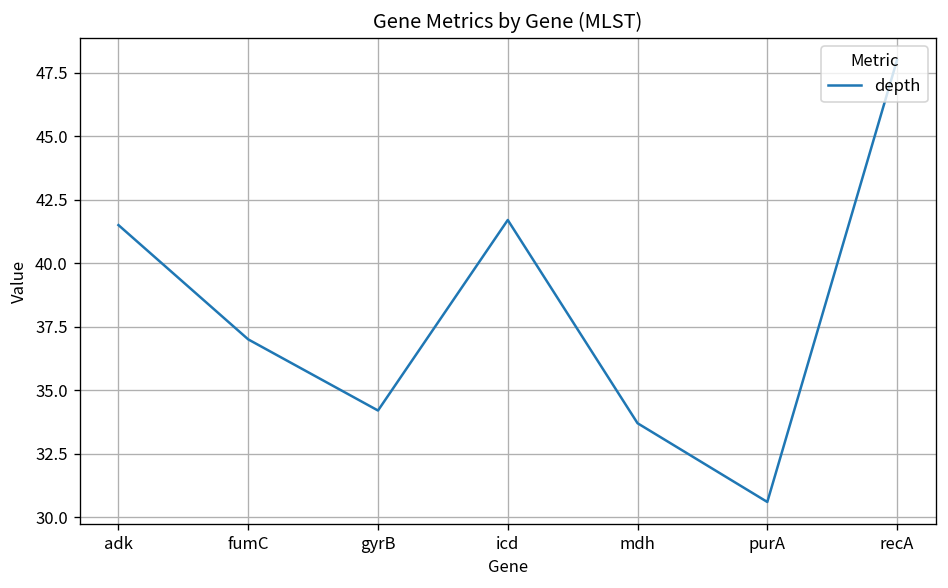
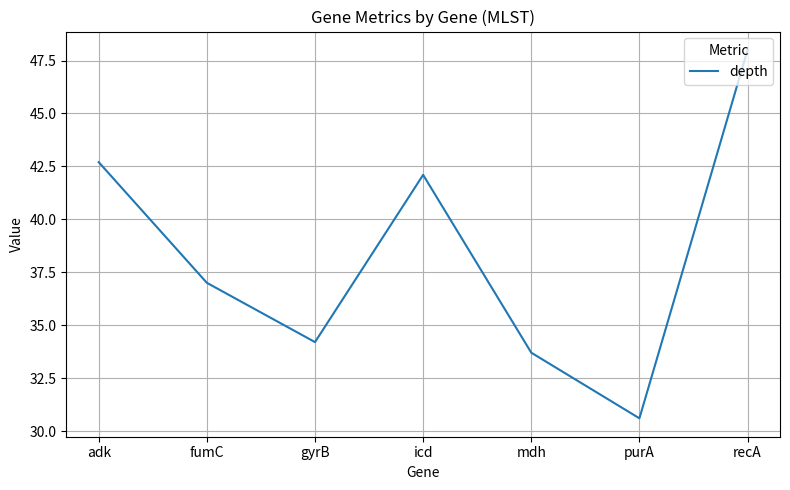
adk: 41.5 -> 42.7
icd: 41.7 -> 42.1
